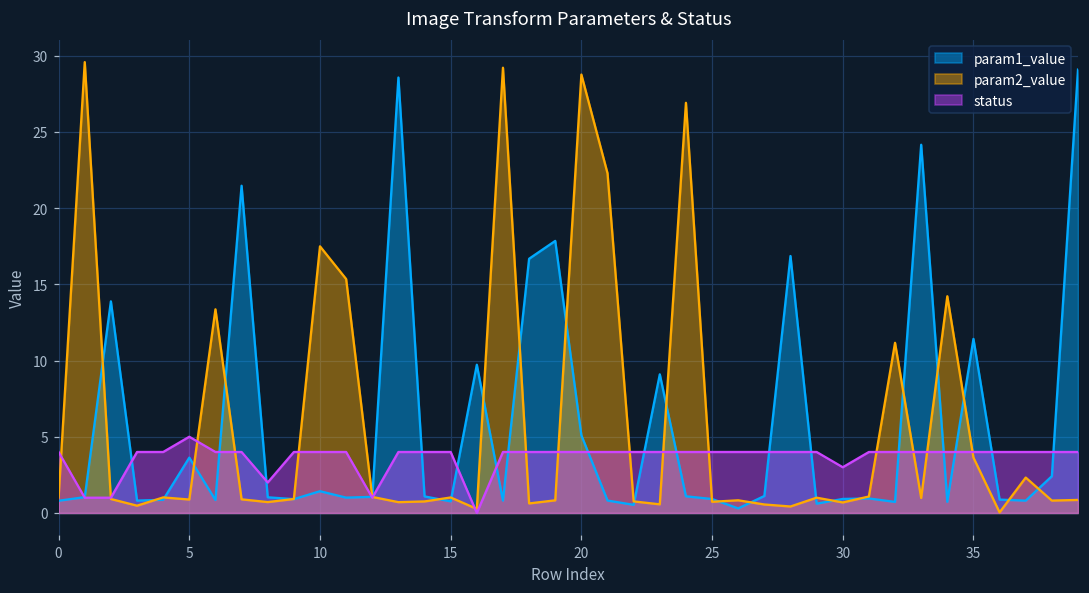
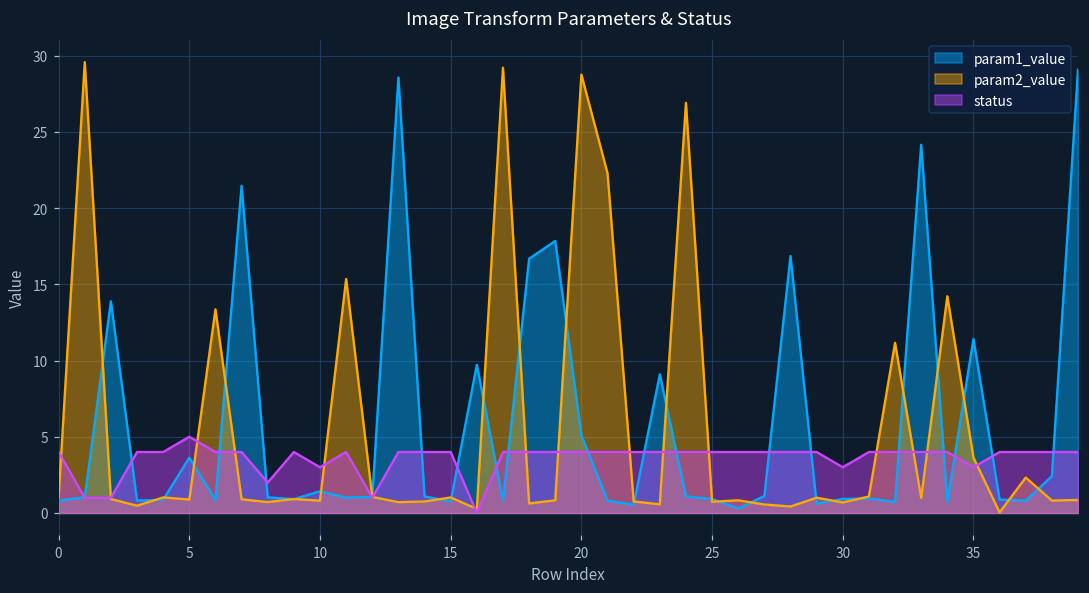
param2_value, 10: 17.5 -> 0.8
status, 10: 4 -> 3
status, 35: 4 -> 3
